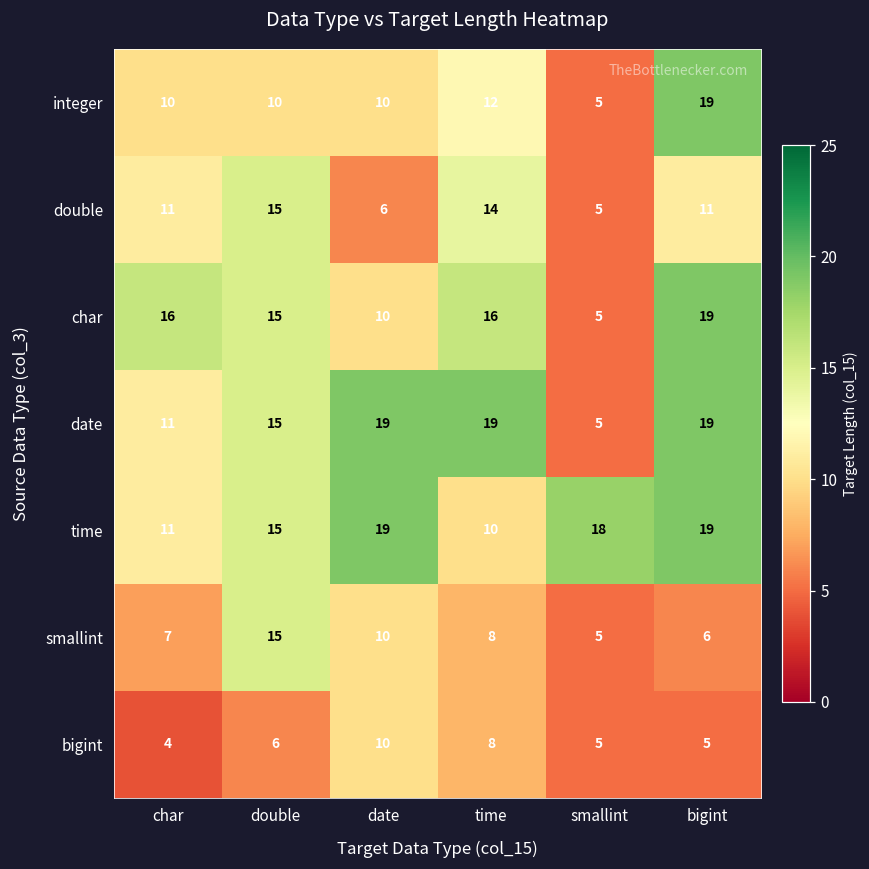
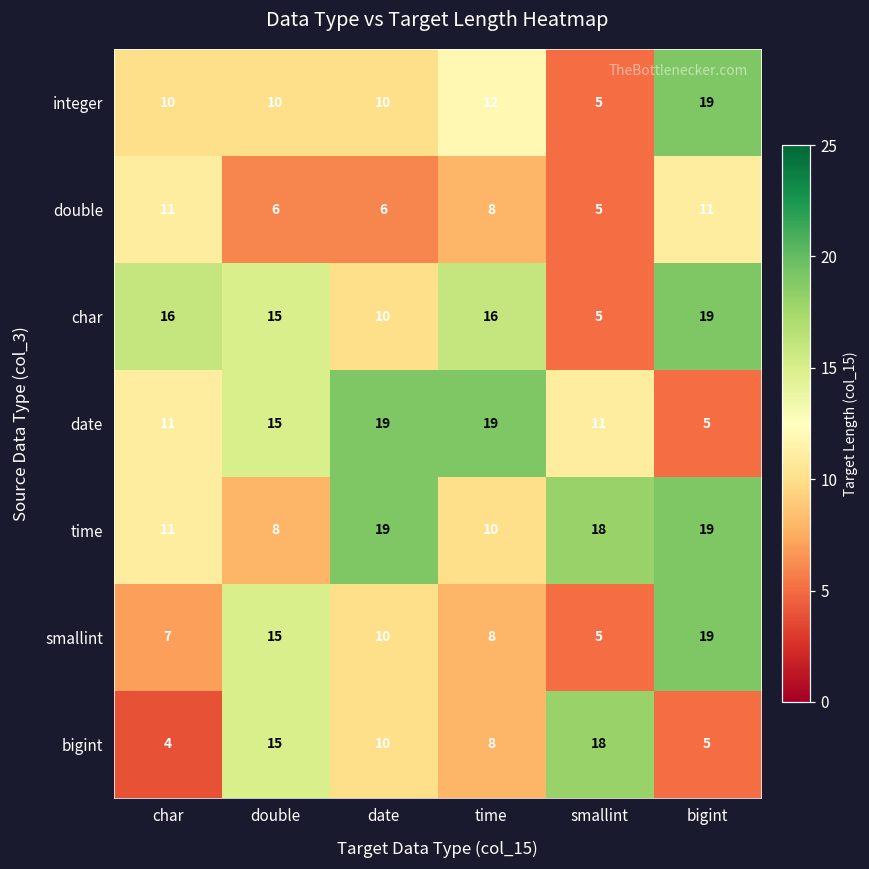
double, double: 15 -> 6
double, time: 14 -> 8
date, smallint: 5 -> 11
date, bigint: 19 -> 5
time, double: 15 -> 8
smallint, bigint: 6 -> 19
bigint, double: 6 -> 15
bigint, smallint: 5 -> 18
